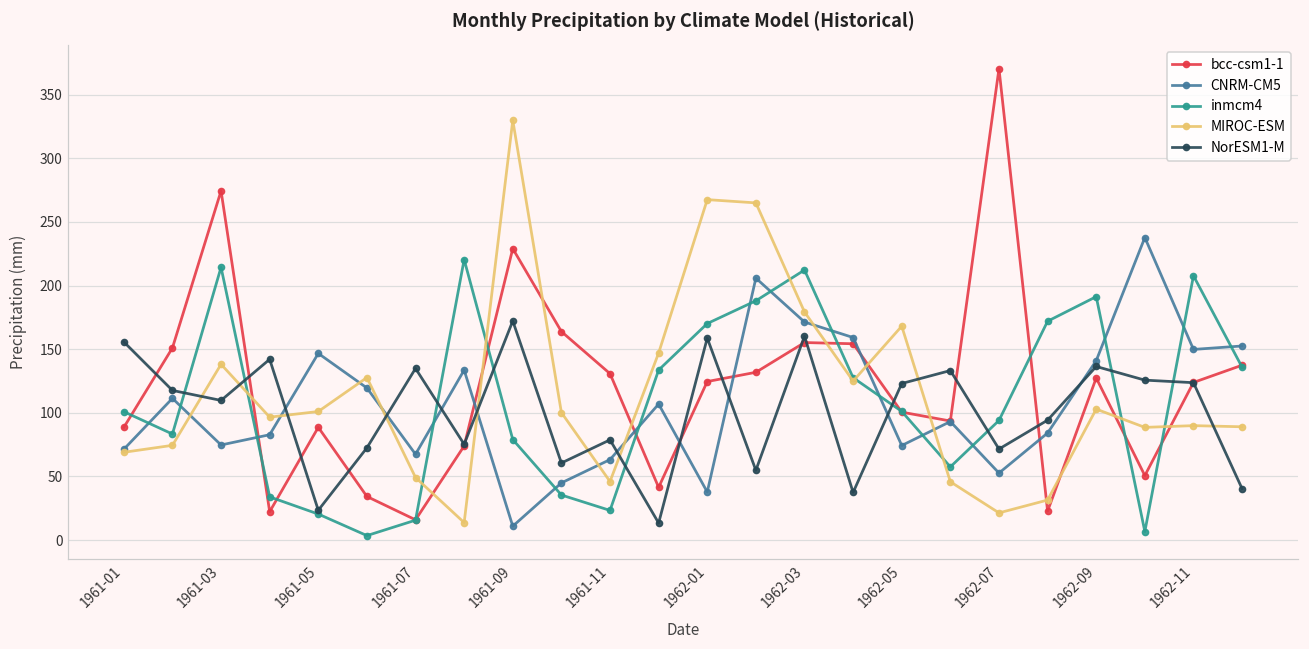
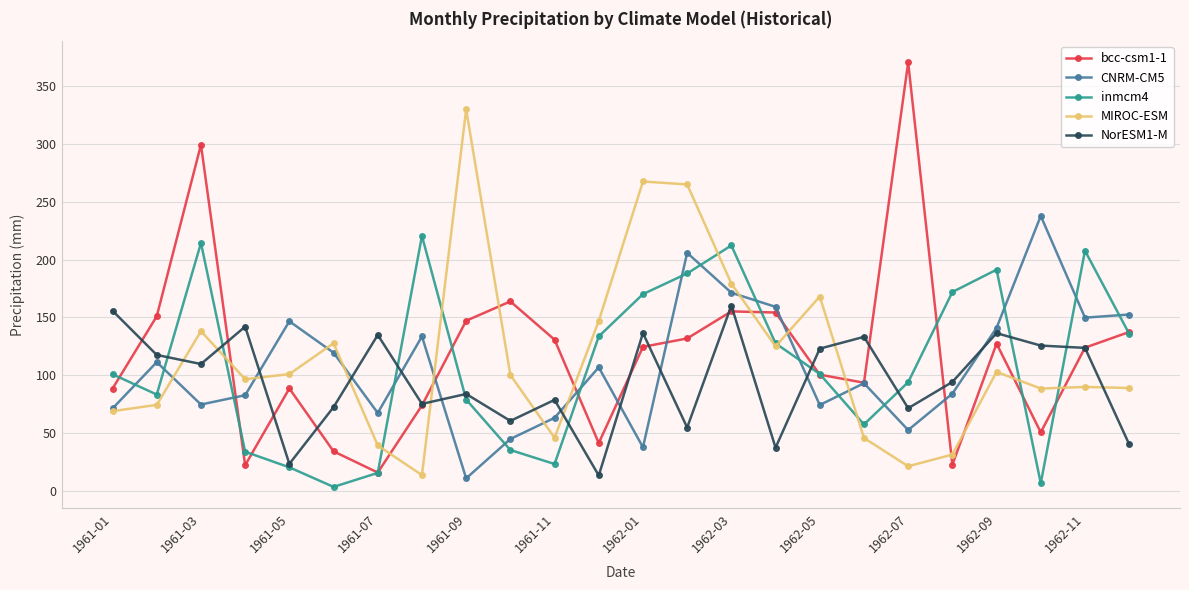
bcc-csm1-1, 1961-03: 274 -> 299
MIROC-ESM, 1961-07: 49 -> 39
bcc-csm1-1, 1961-09: 229 -> 147
NorESM1-M, 1961-09: 172 -> 84
NorESM1-M, 1962-01: 159 -> 136
